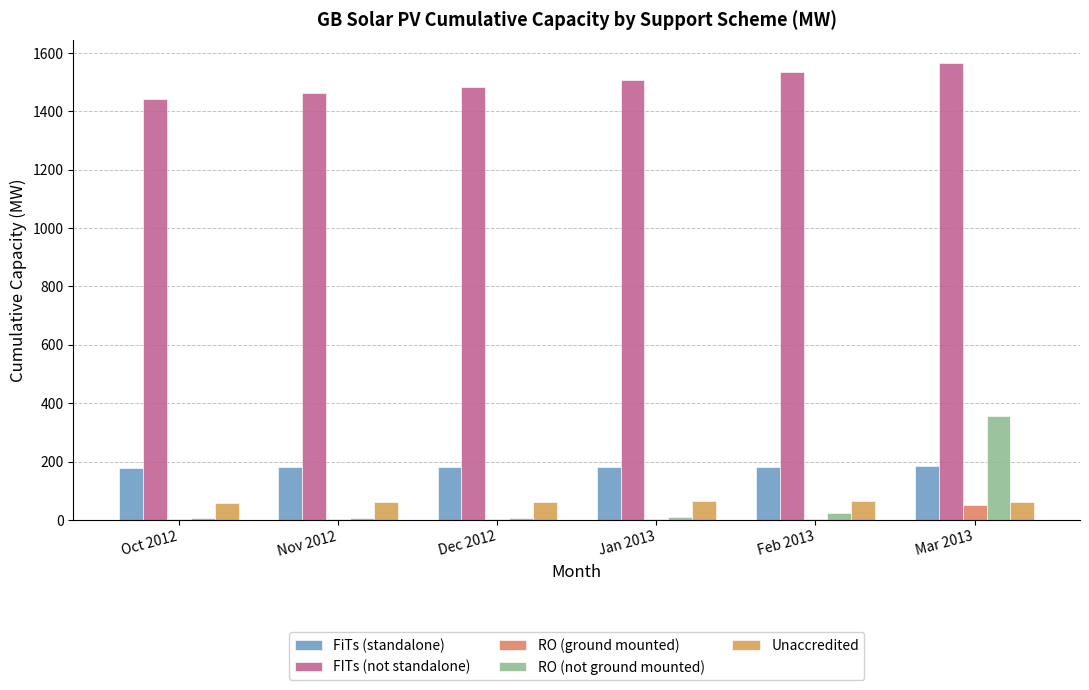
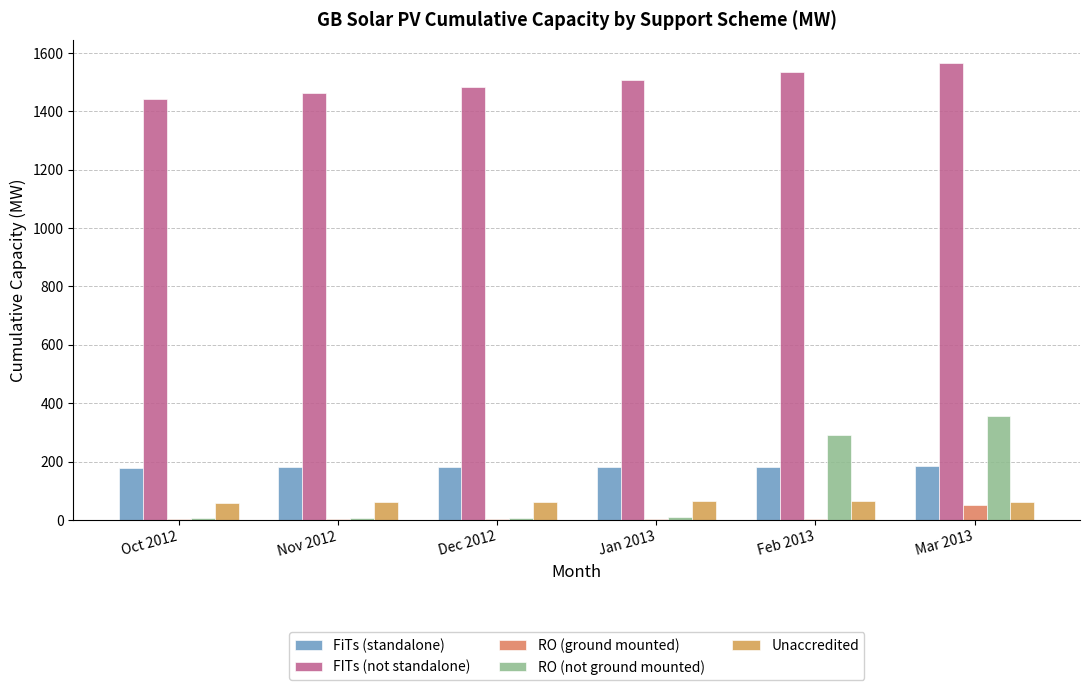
RO (not ground mounted), Feb 2013: 20 -> 290
